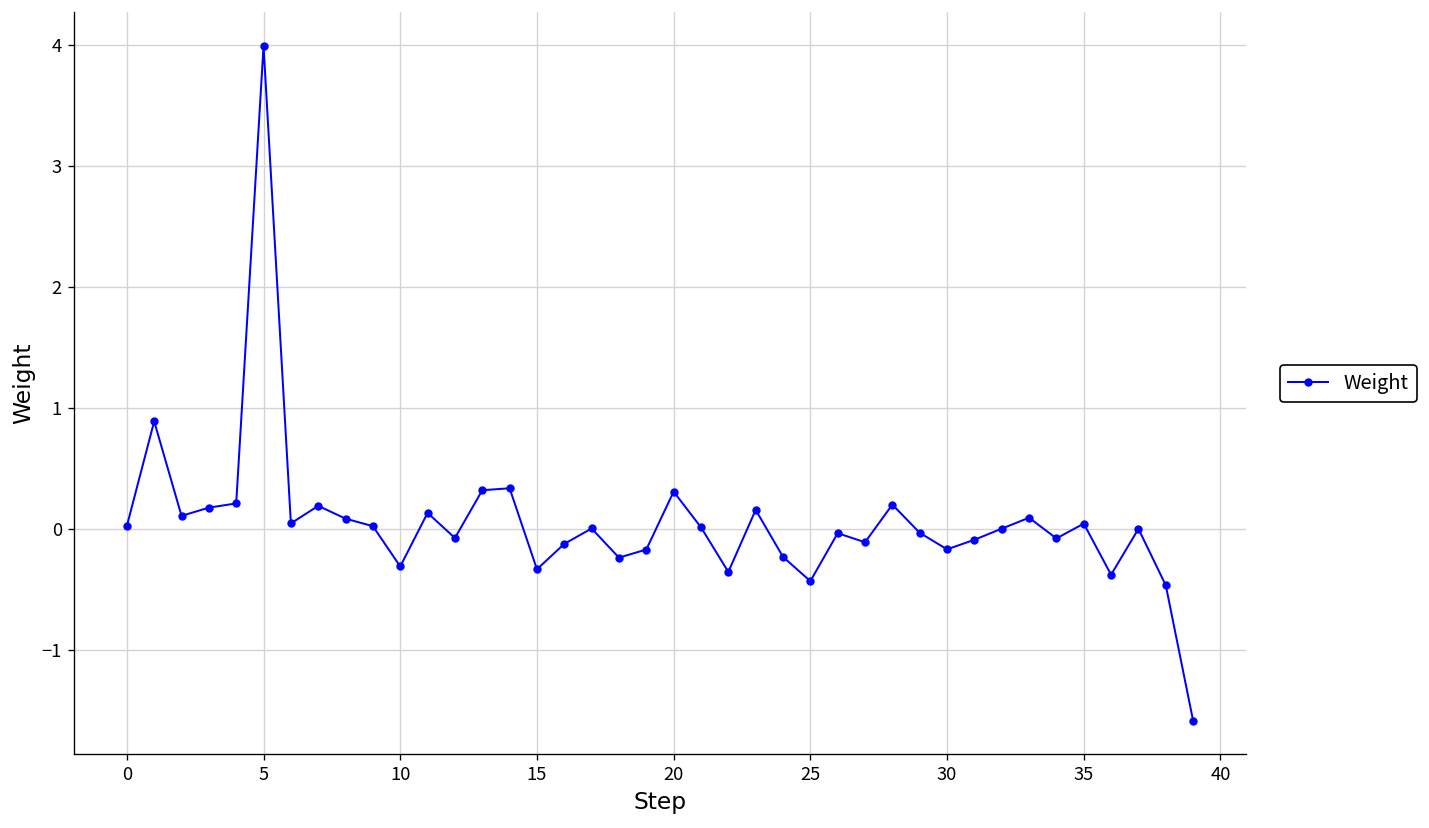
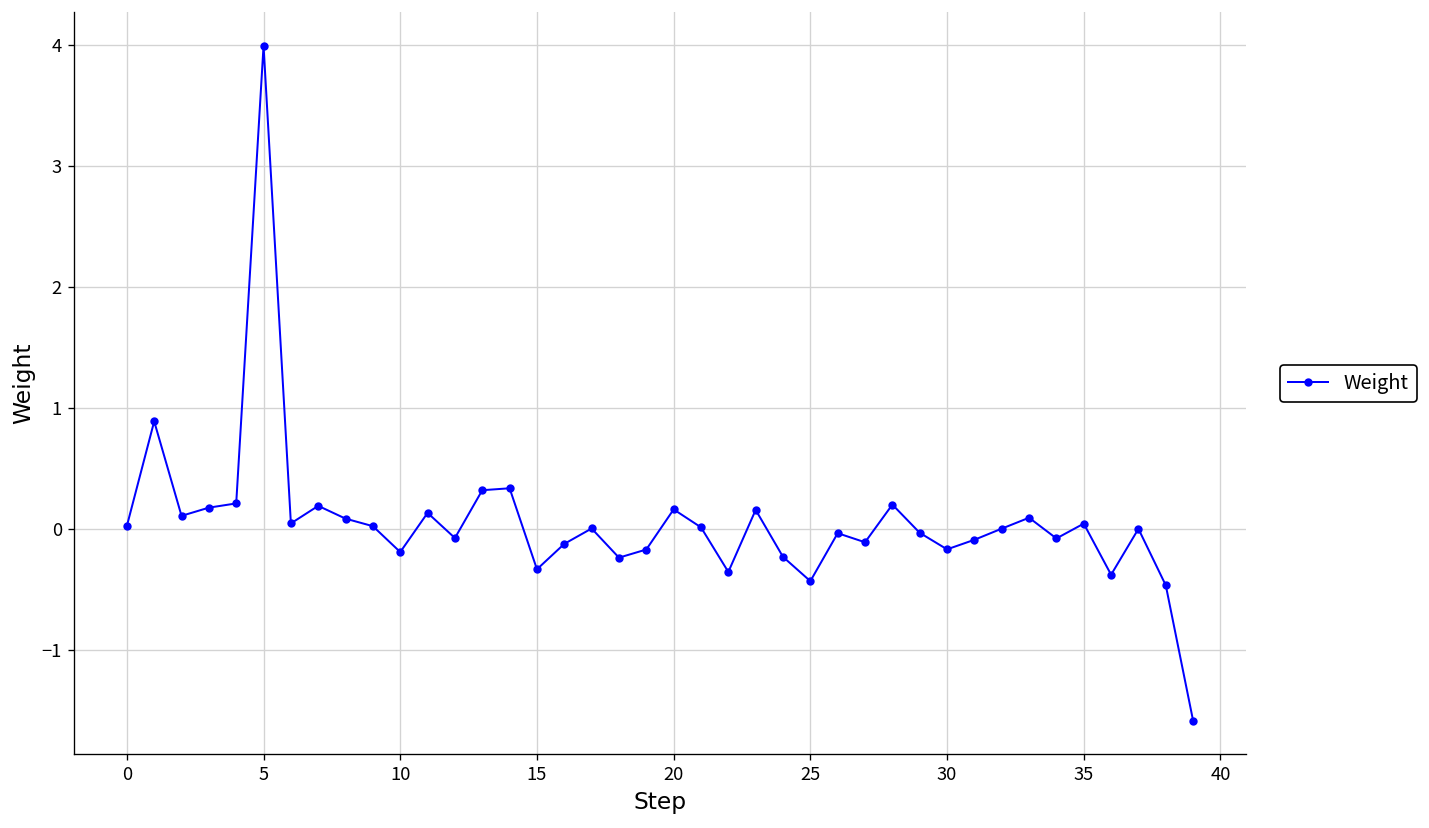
10: -0.31 -> -0.19
20: 0.31 -> 0.16
